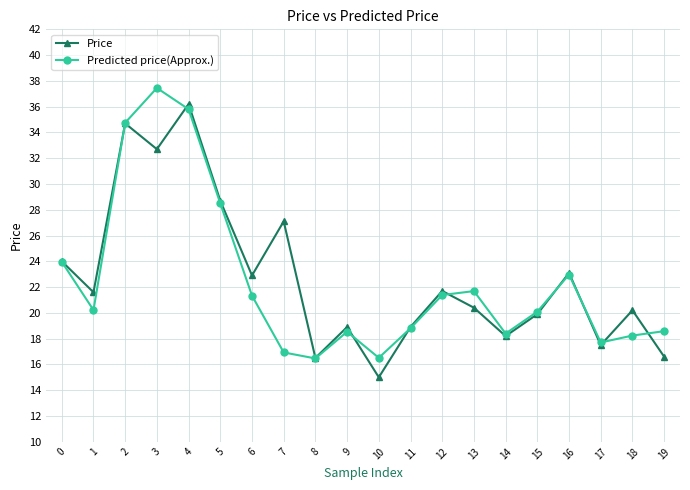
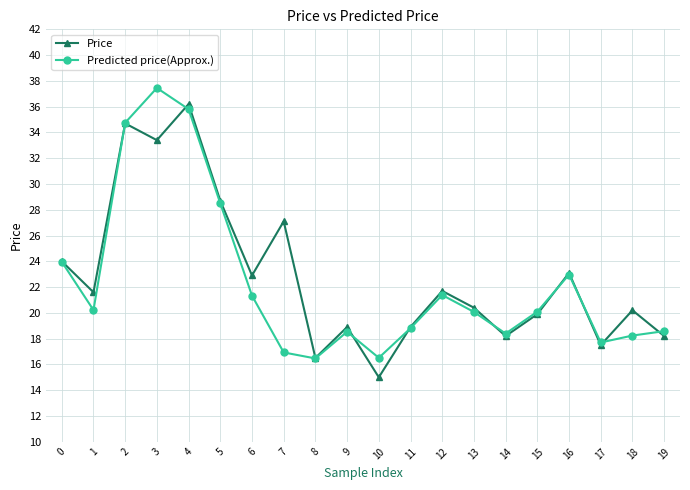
Price, 3: 32.7 -> 33.4
Predicted price(Approx.), 13: 21.7 -> 20.1
Price, 19: 16.6 -> 18.2
